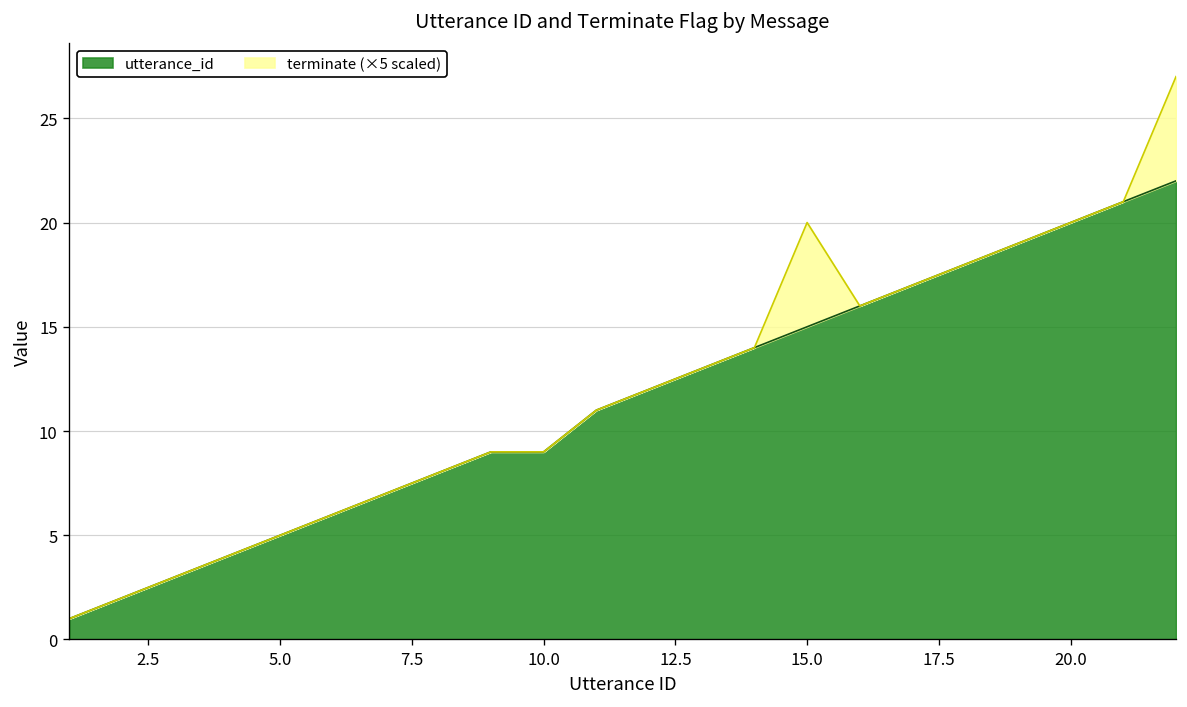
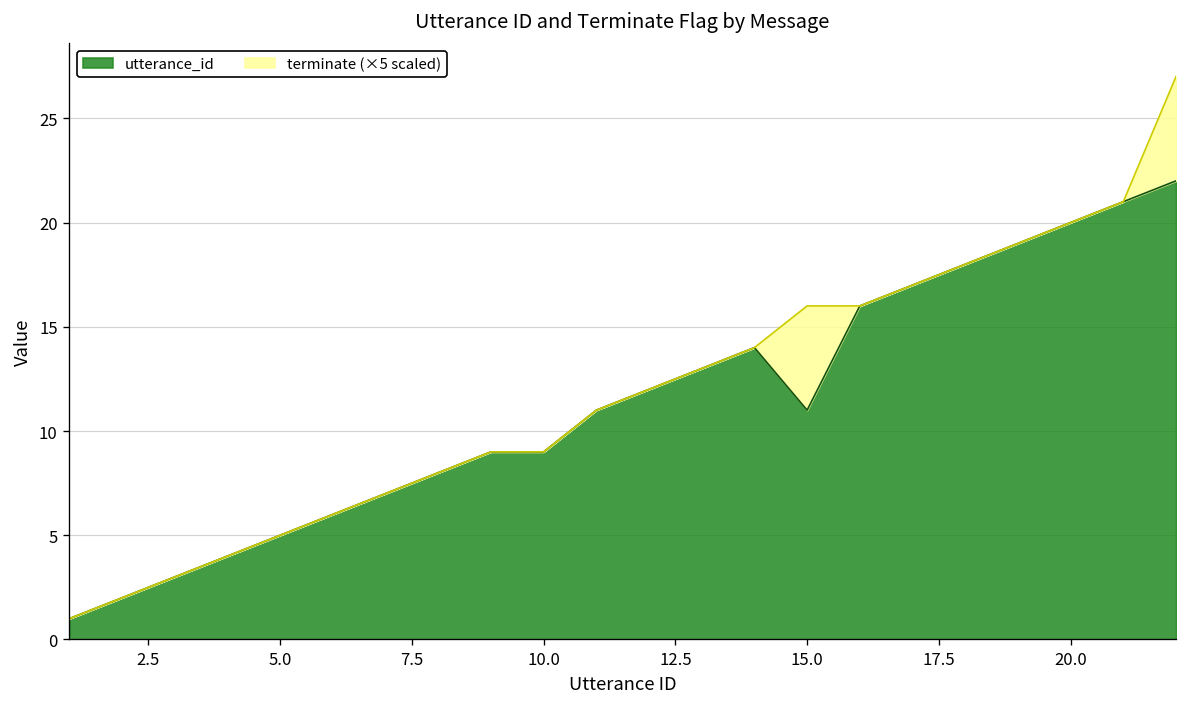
utterance_id, 15.0: 15 -> 11
